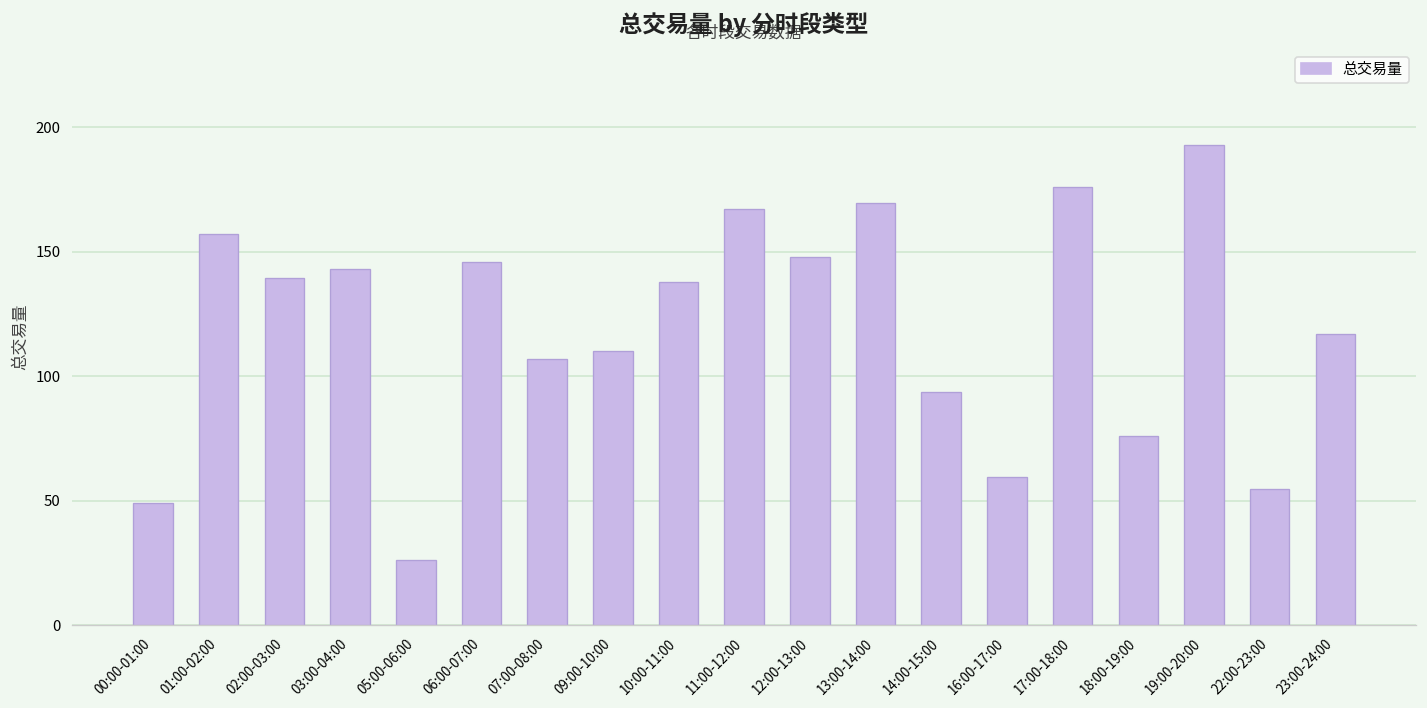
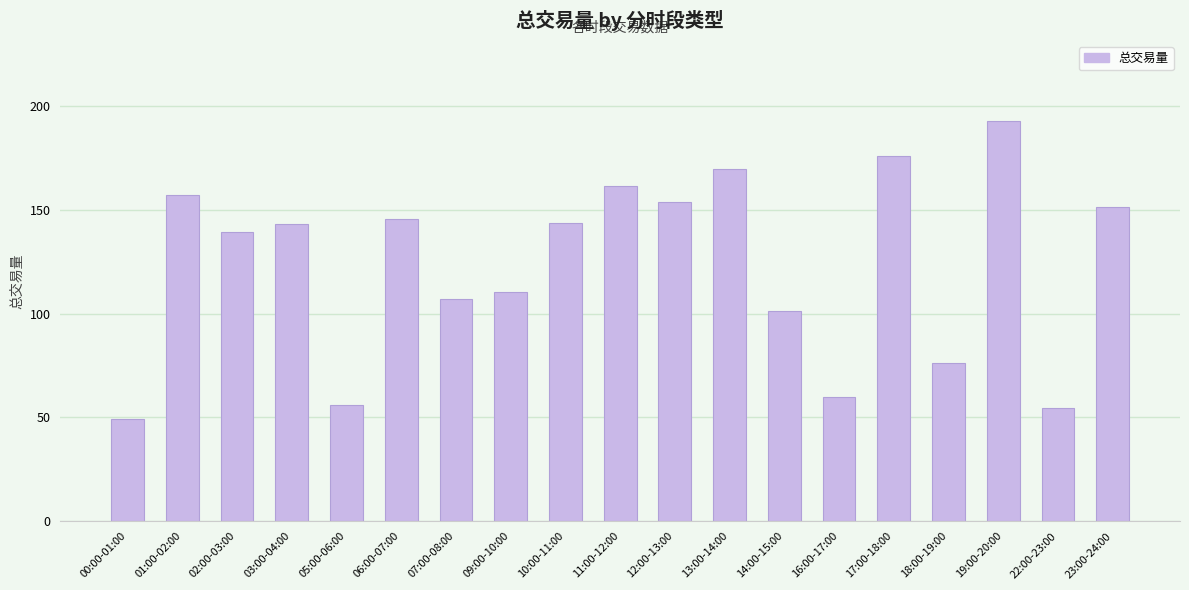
05:00-06:00: 26 -> 56
10:00-11:00: 138 -> 144
11:00-12:00: 167 -> 162
12:00-13:00: 148 -> 154
14:00-15:00: 94 -> 101
23:00-24:00: 117 -> 151
